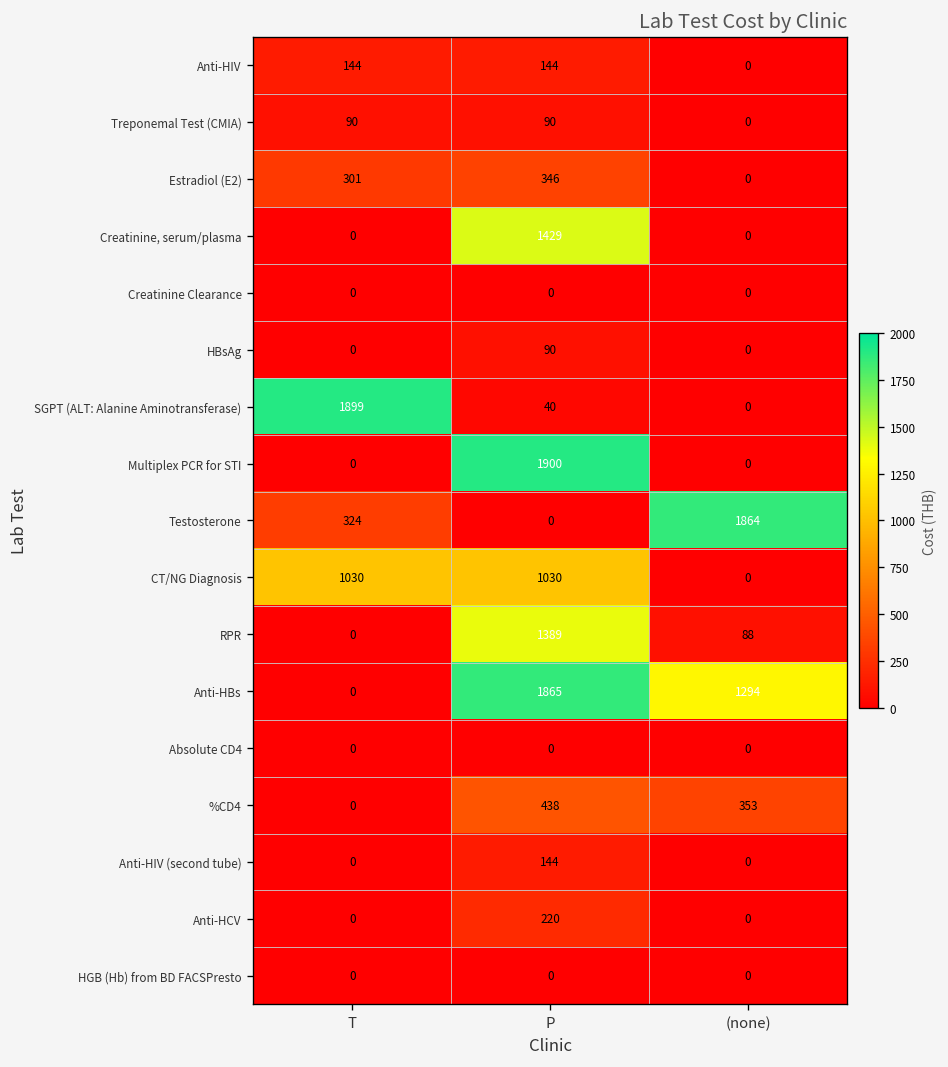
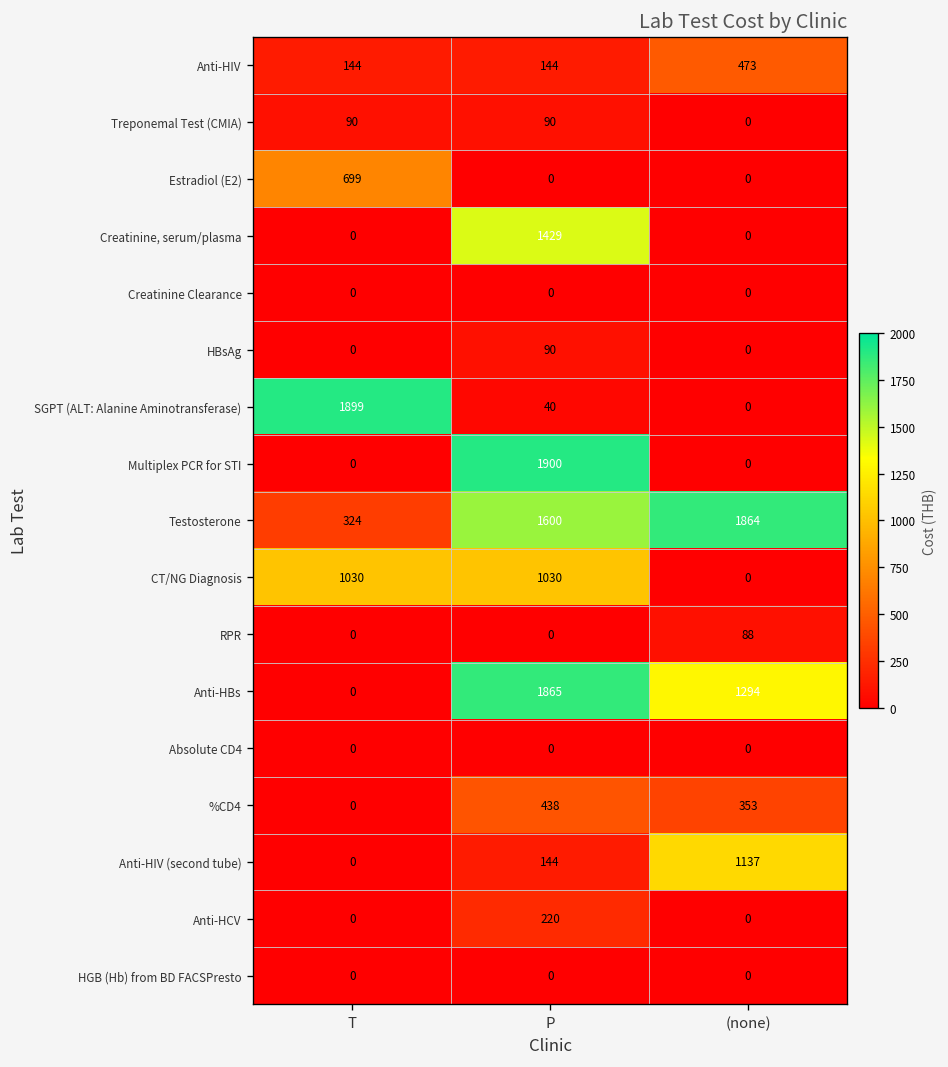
Anti-HIV, (none): 0 -> 473
Estradiol (E2), T: 301 -> 699
Estradiol (E2), P: 346 -> 0
Testosterone, P: 0 -> 1600
RPR, P: 1389 -> 0
Anti-HIV (second tube), (none): 0 -> 1137
